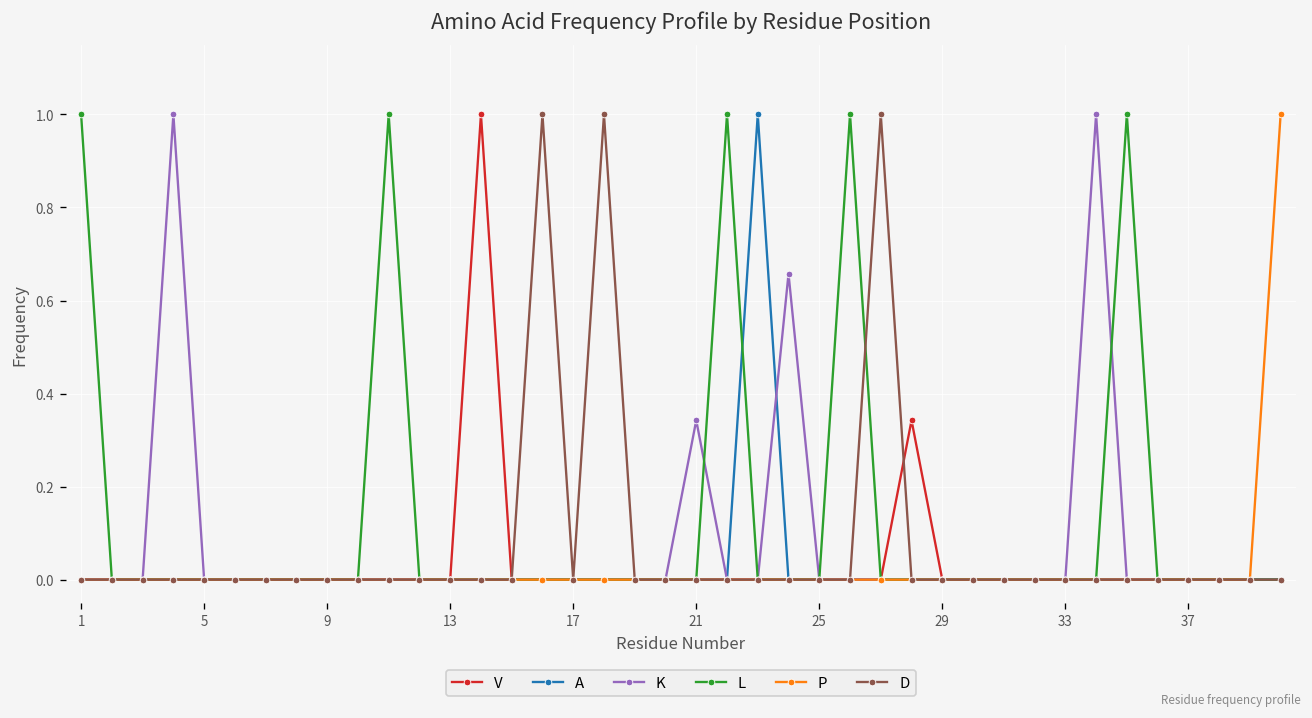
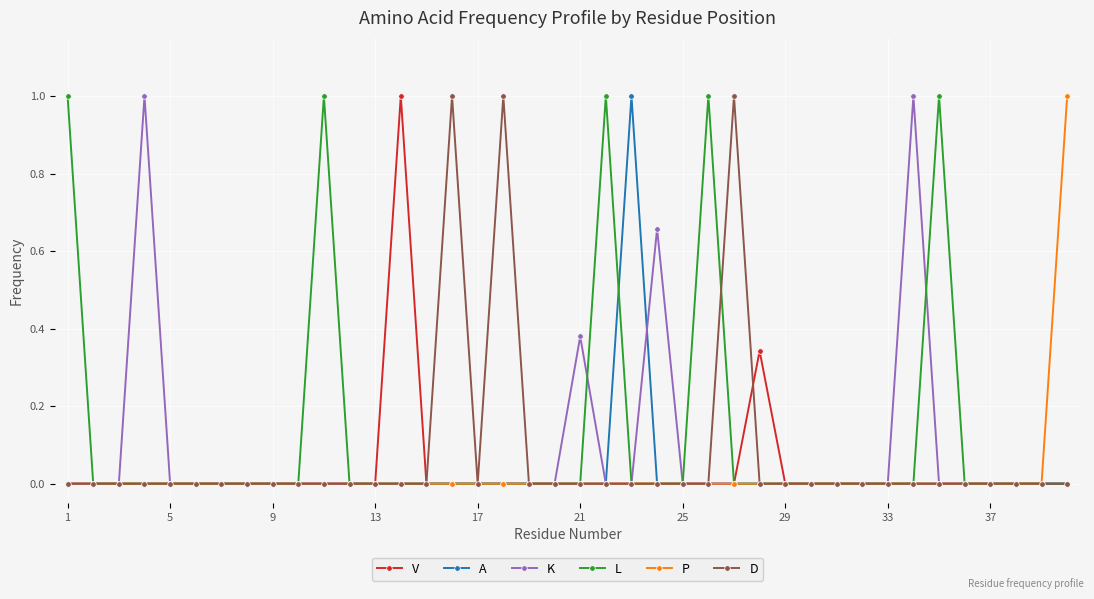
K, 21: 0.34 -> 0.38
